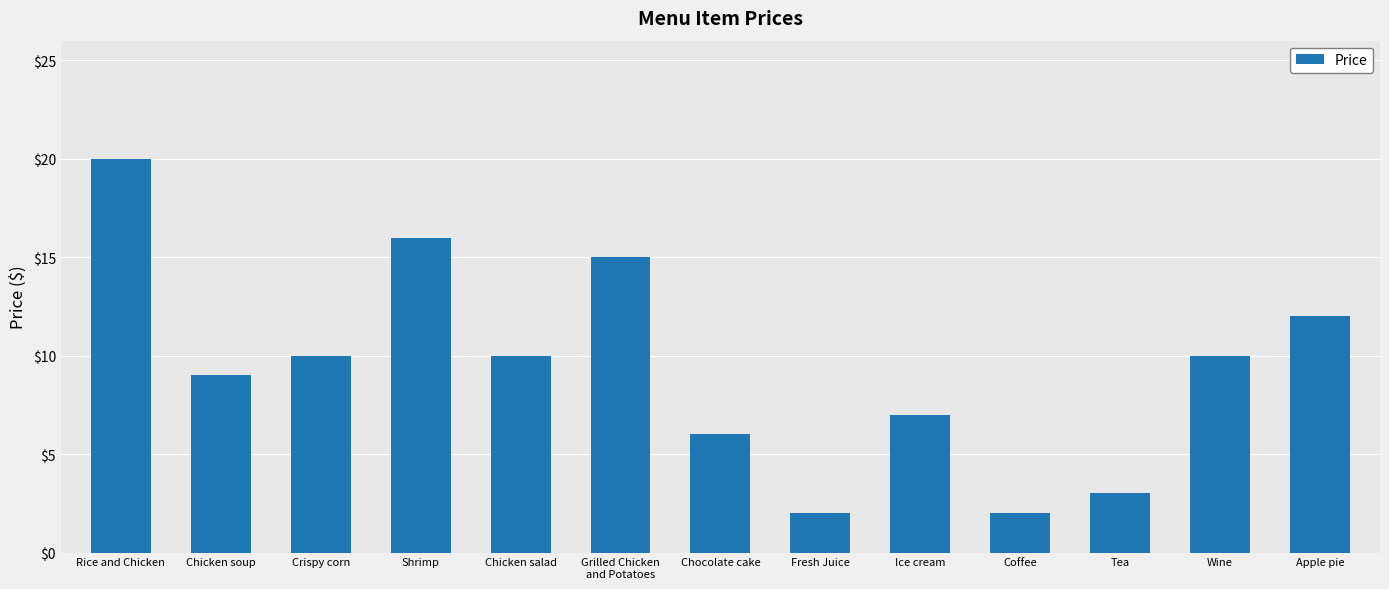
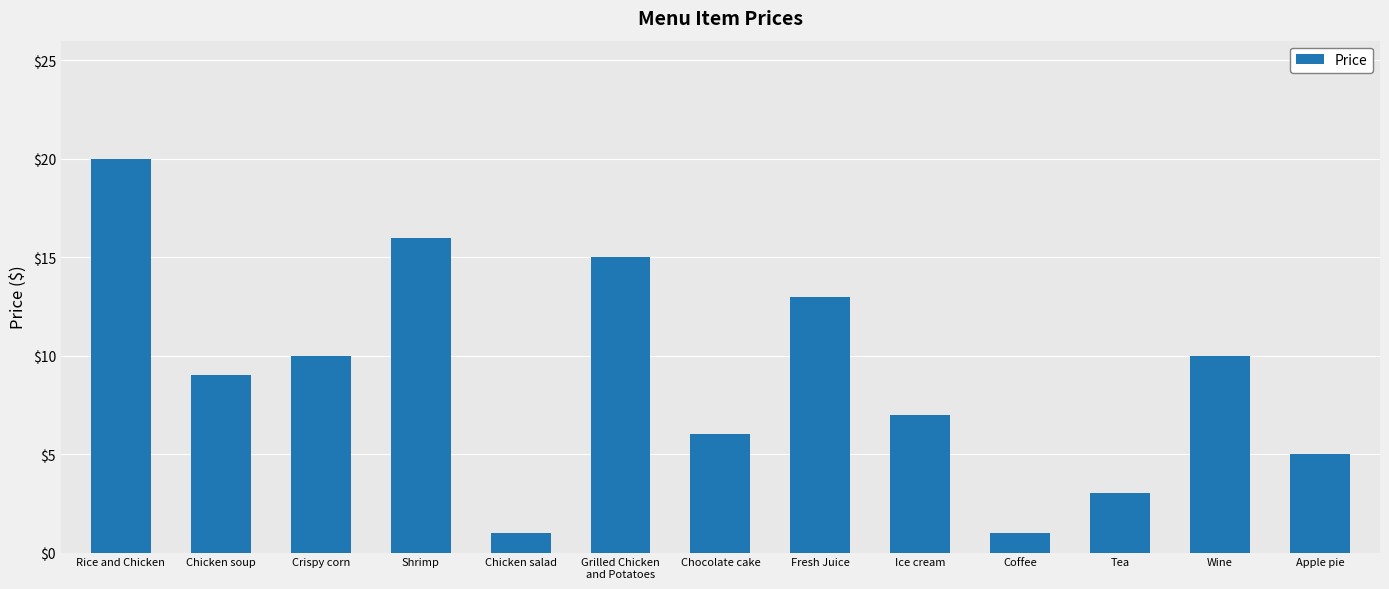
Chicken salad: $10 -> $1
Fresh Juice: $2 -> $13
Coffee: $2 -> $1
Apple pie: $12 -> $5
